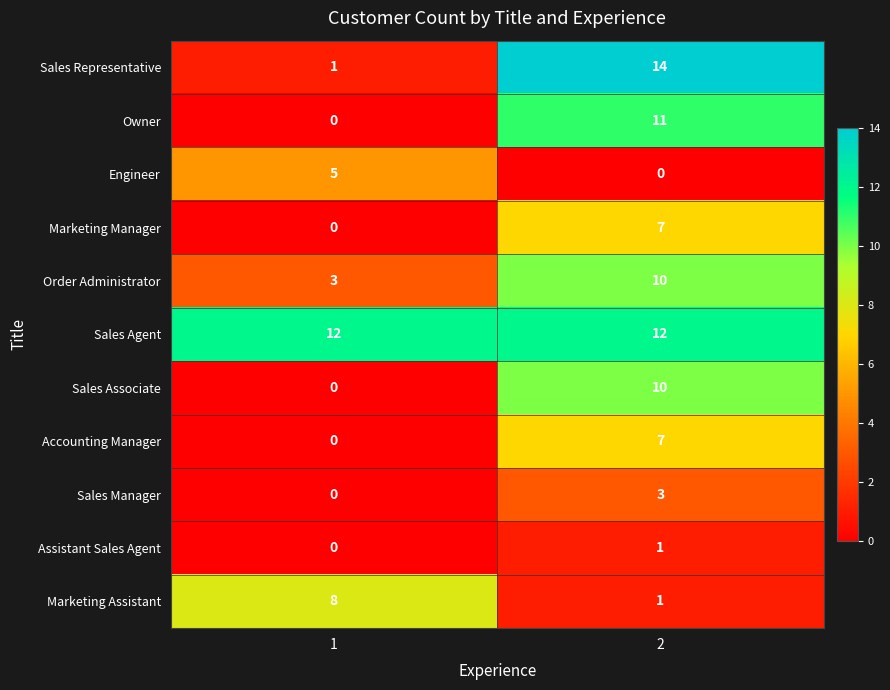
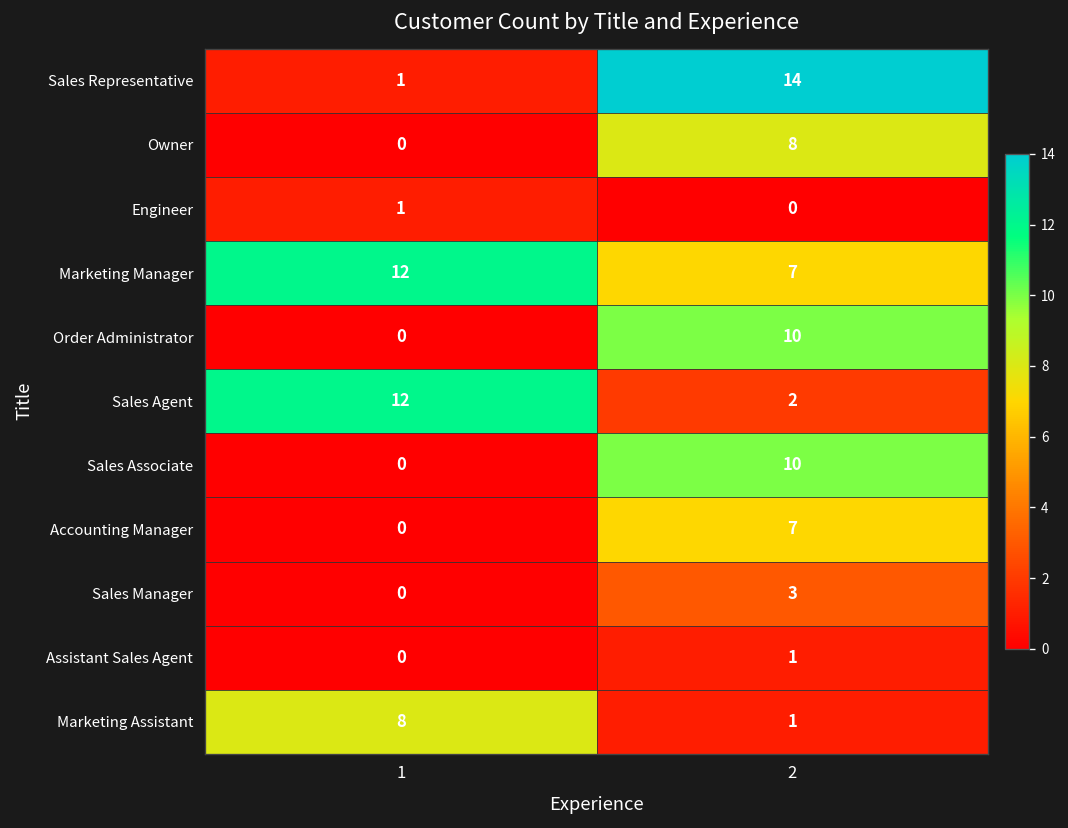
Owner, 2: 11 -> 8
Engineer, 1: 5 -> 1
Marketing Manager, 1: 0 -> 12
Order Administrator, 1: 3 -> 0
Sales Agent, 2: 12 -> 2
